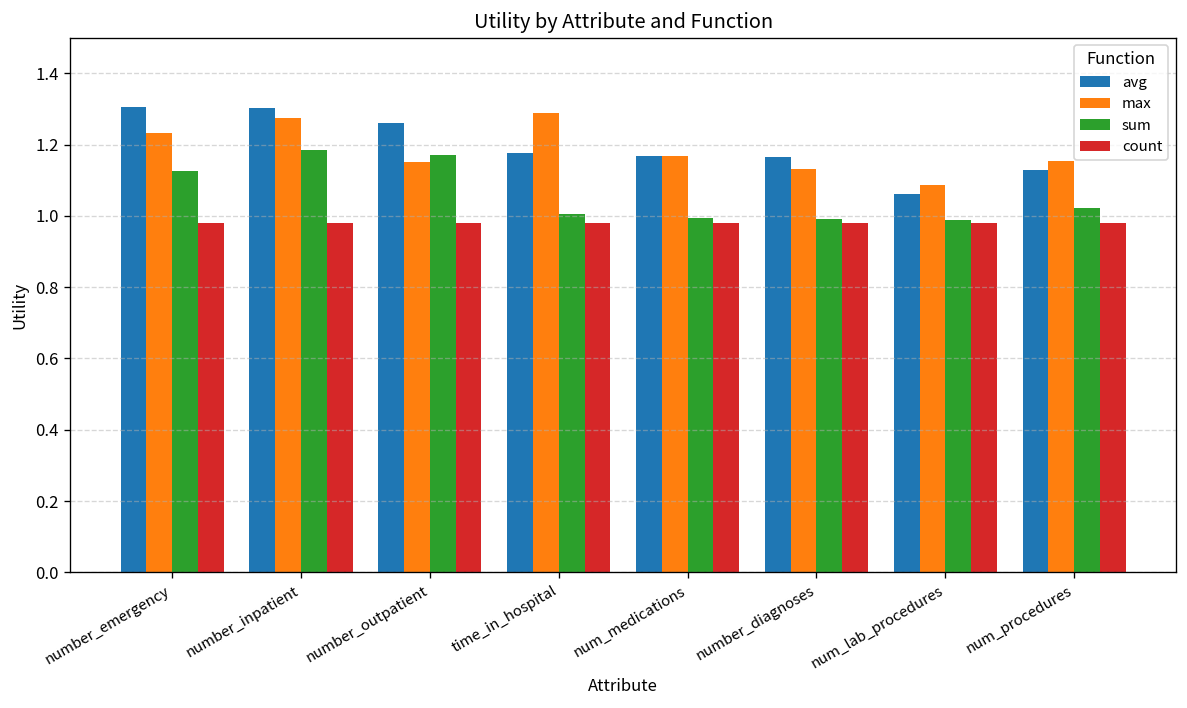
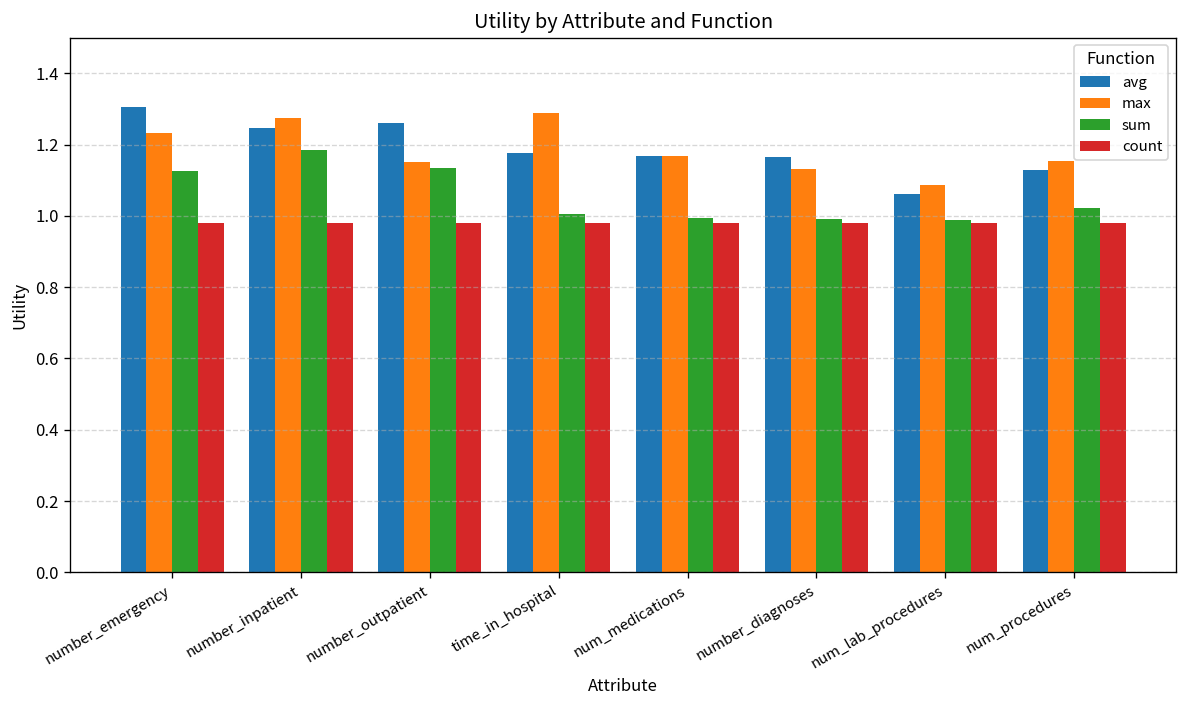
avg, number_inpatient: 1.30 -> 1.25
sum, number_outpatient: 1.17 -> 1.13
